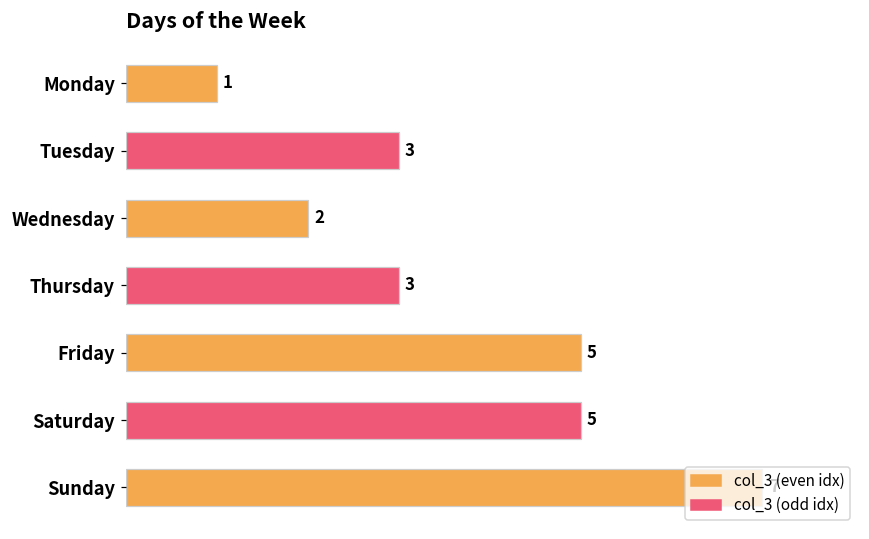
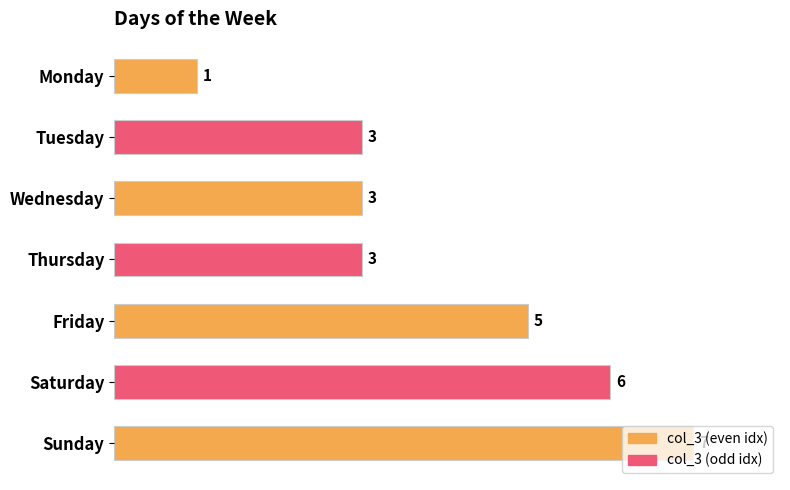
Wednesday: 2 -> 3
Saturday: 5 -> 6
